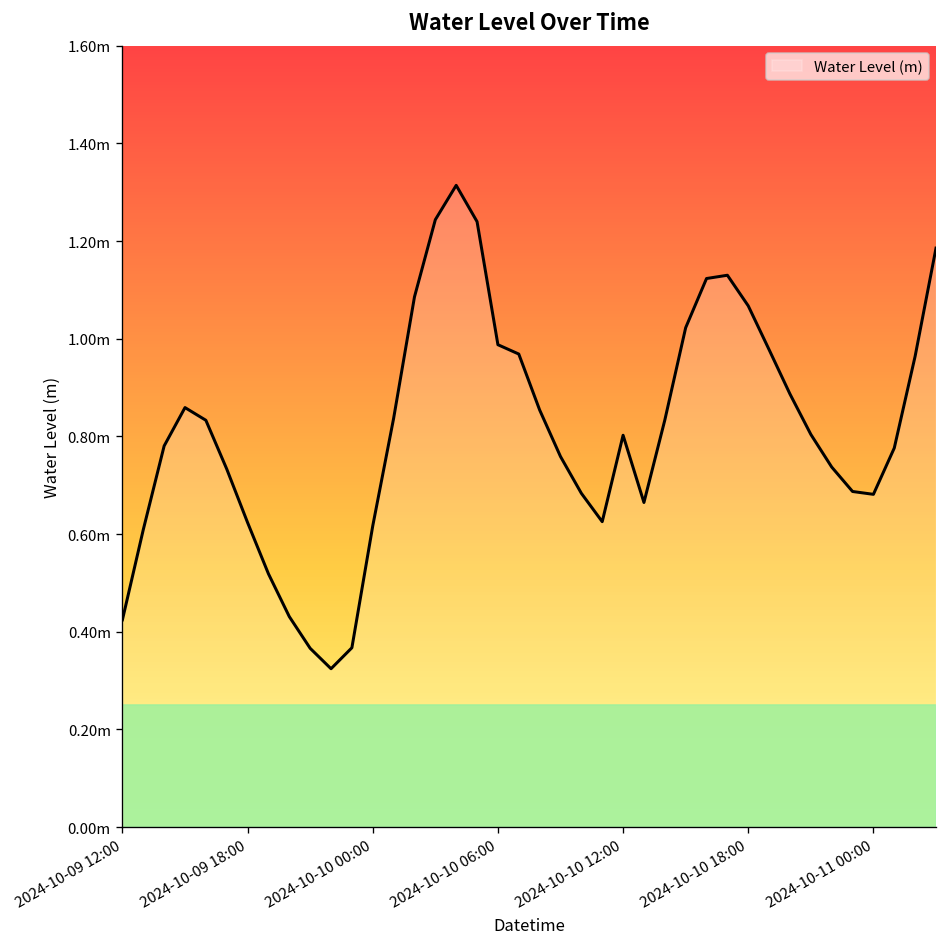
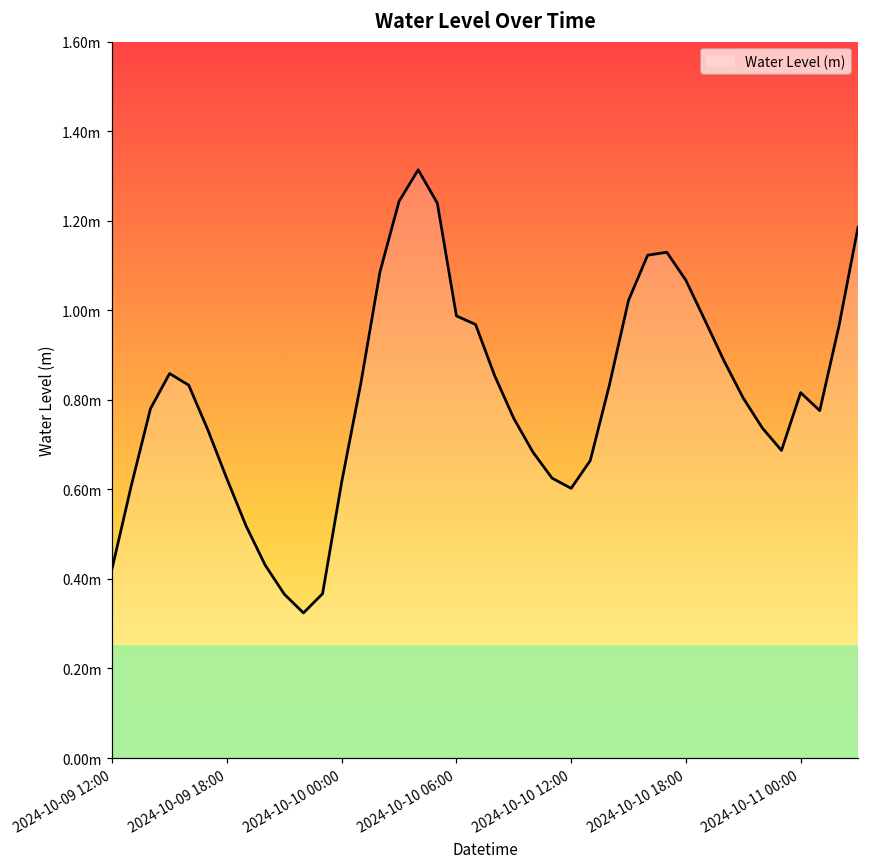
2024-10-10 12:00: 0.80m -> 0.60m
2024-10-11 00:00: 0.68m -> 0.82m
